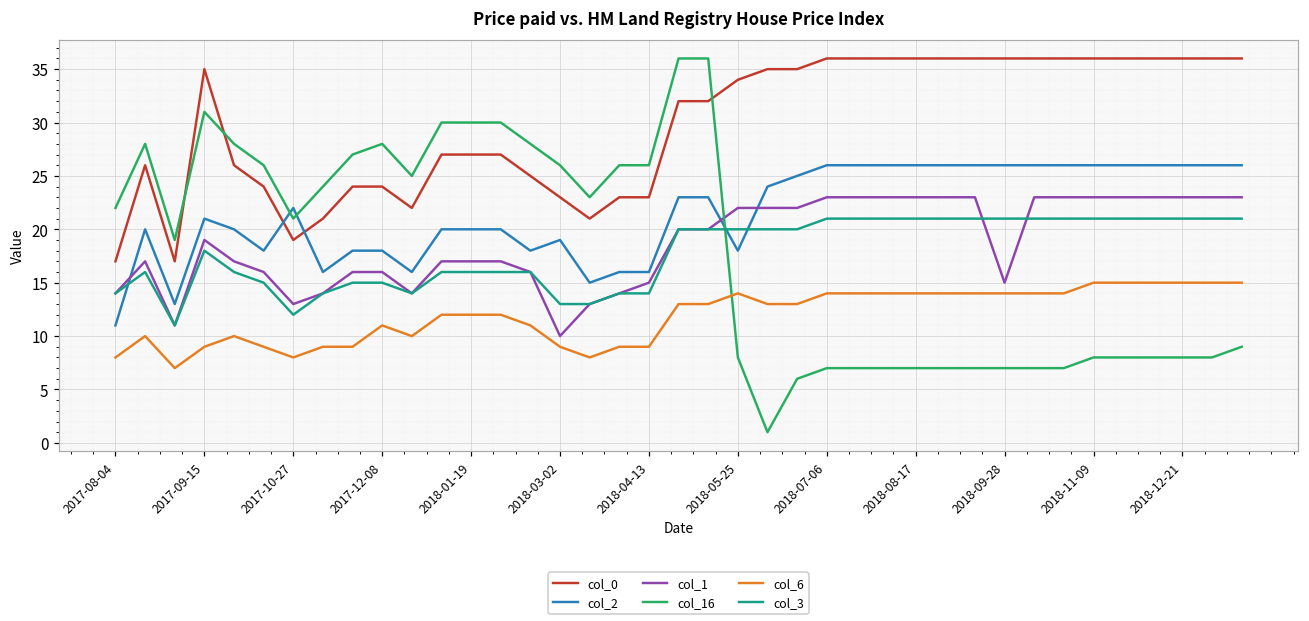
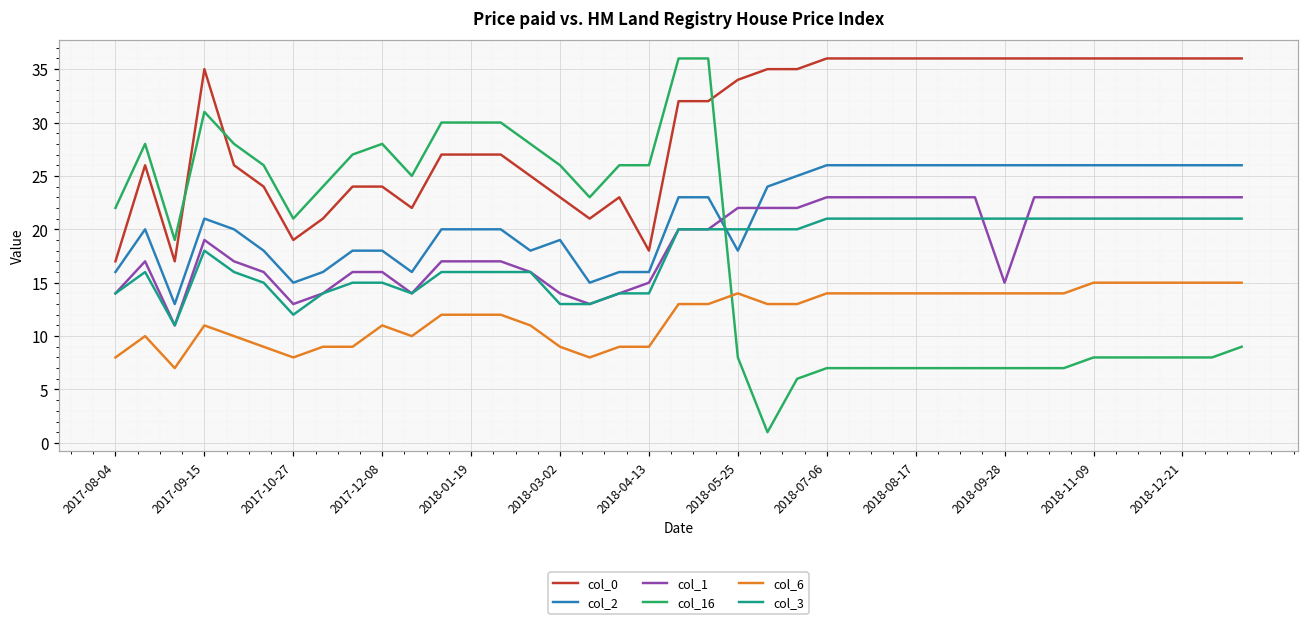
col_2, 2017-08-04: 11 -> 16
col_6, 2017-09-15: 9 -> 11
col_2, 2017-10-27: 22 -> 15
col_1, 2018-03-02: 10 -> 14
col_0, 2018-04-13: 23 -> 18
